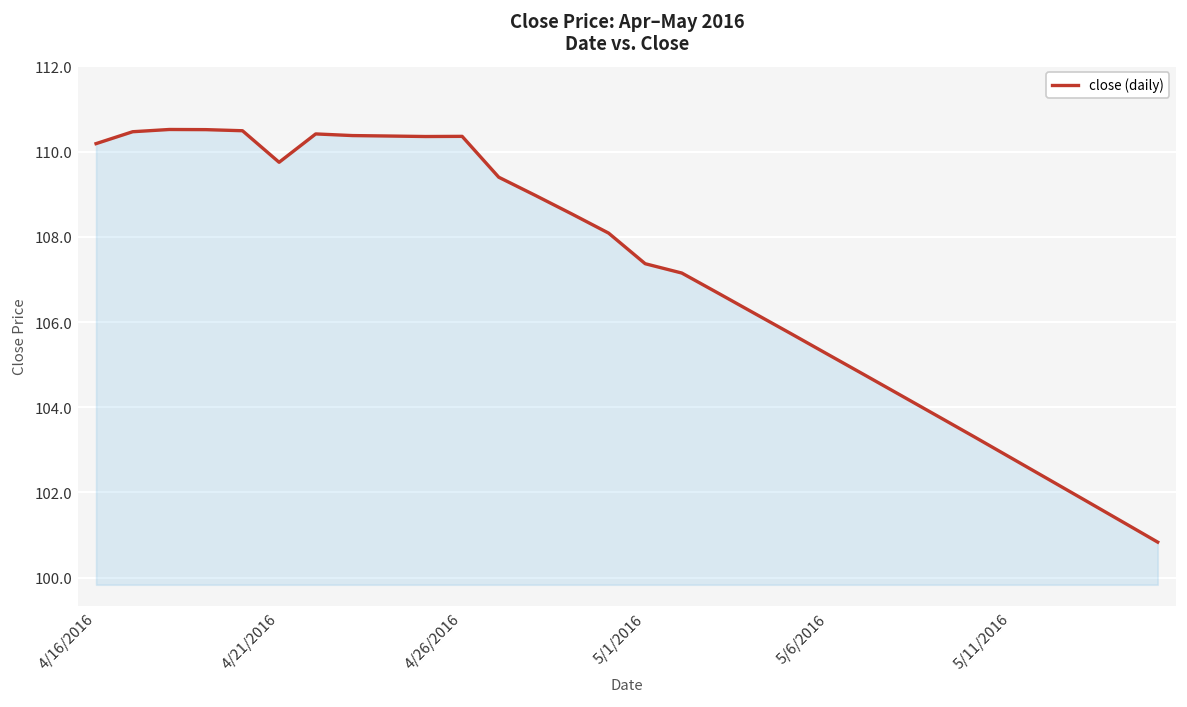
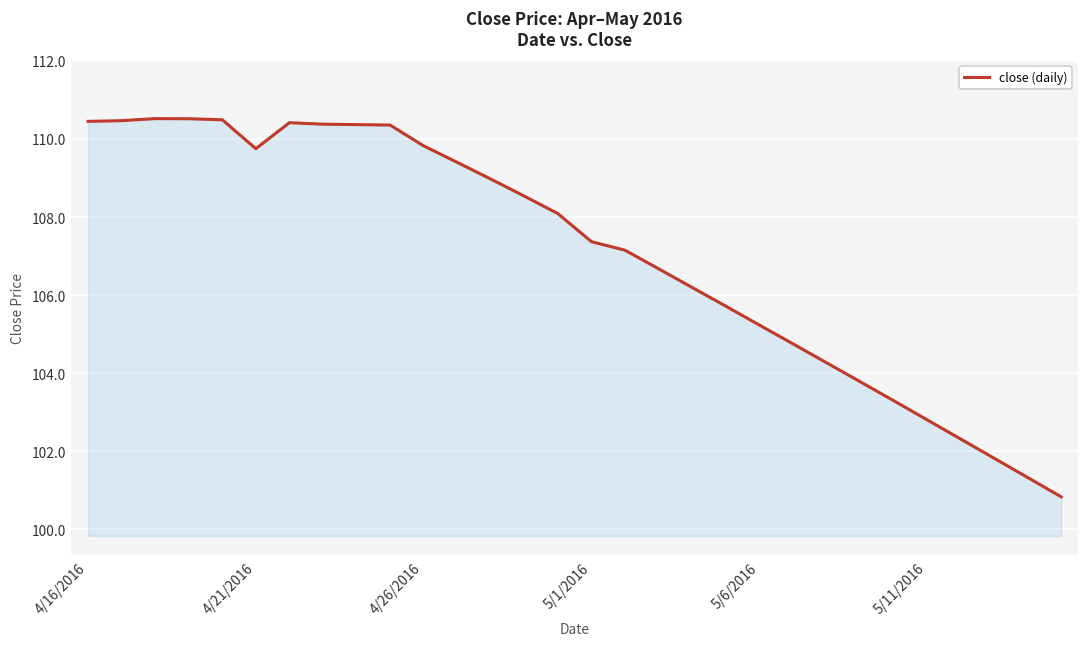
4/16/2016: 110.2 -> 110.4
4/26/2016: 110.4 -> 109.8
